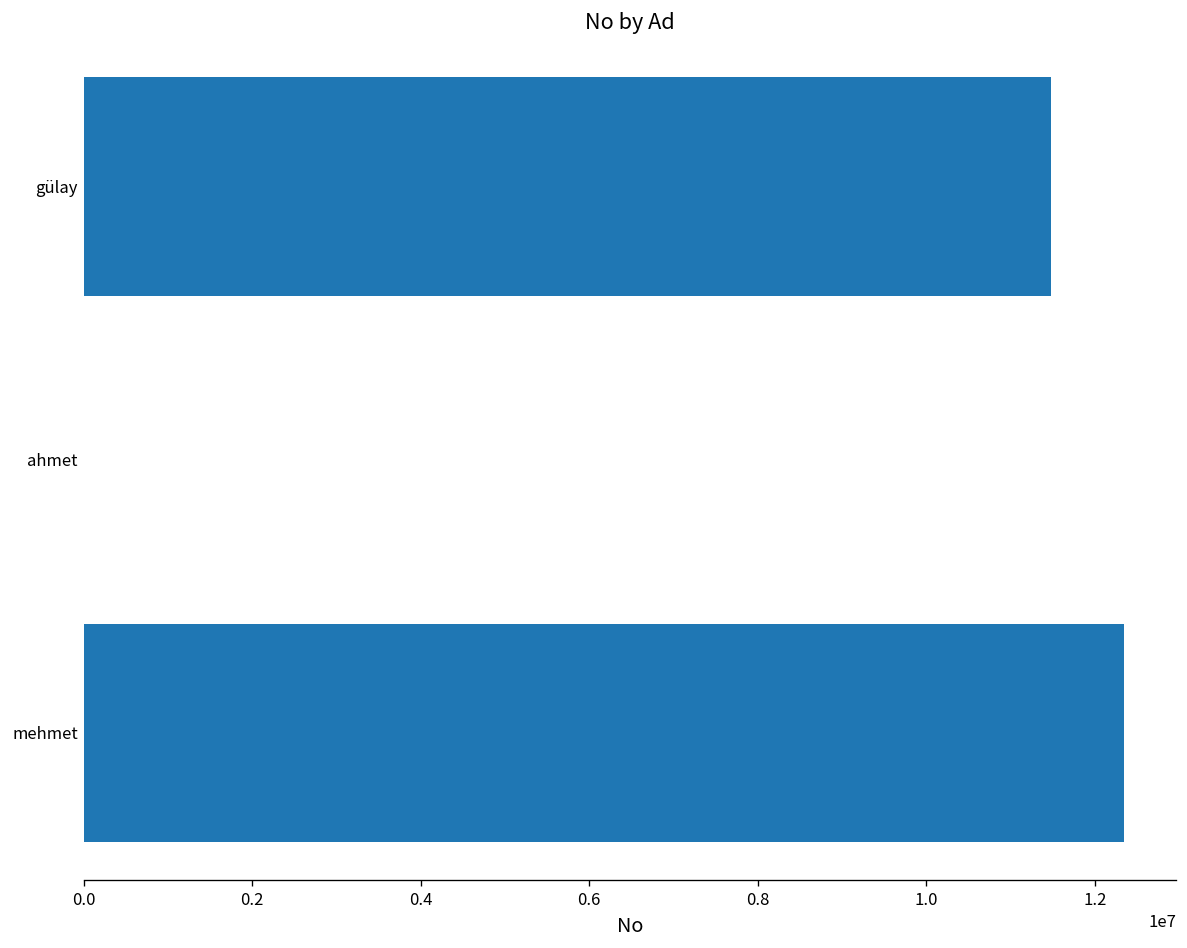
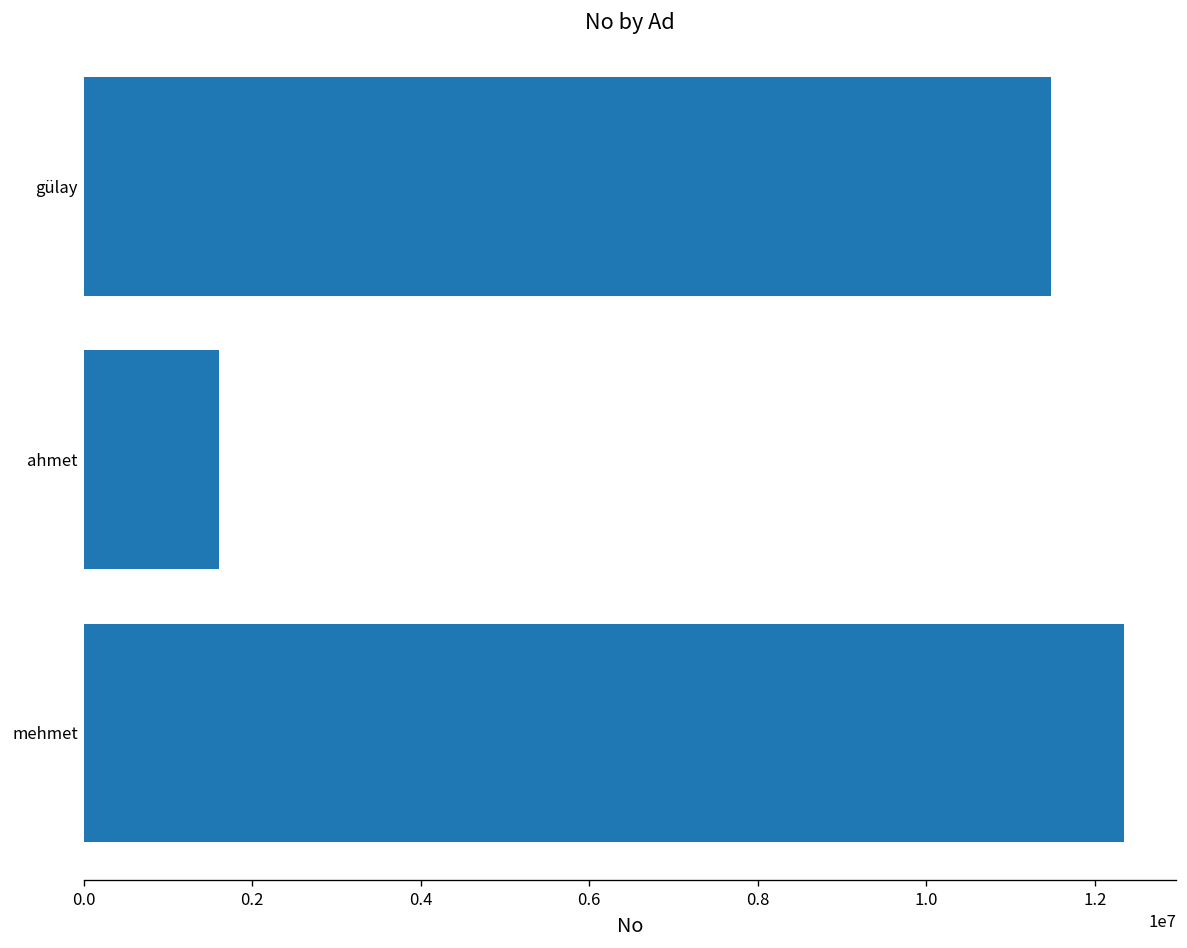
ahmet: 0 -> 1600000
